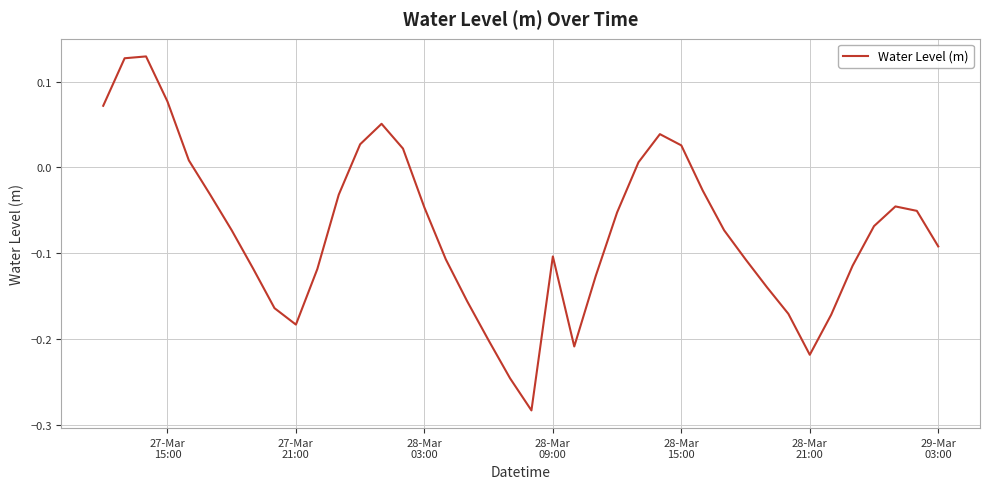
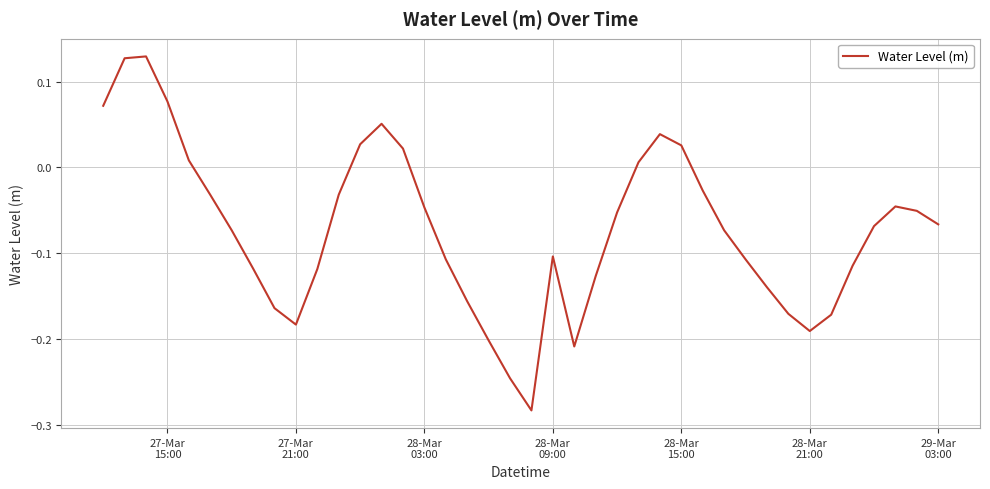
28-Mar 21:00: -0.22 -> -0.19
29-Mar 03:00: -0.09 -> -0.07
